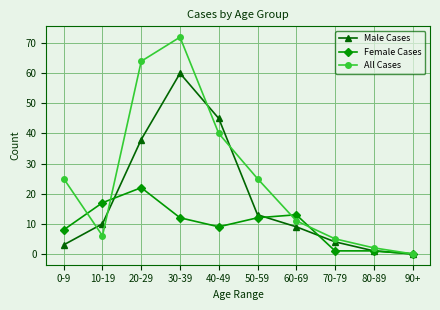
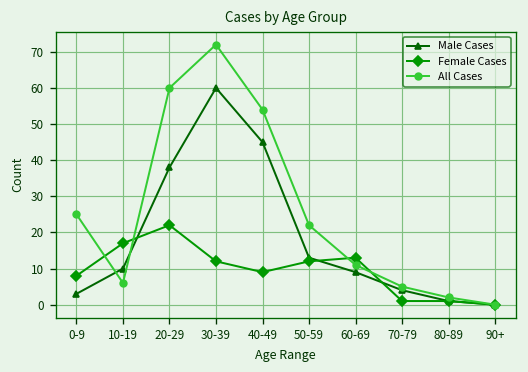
All Cases, 20-29: 64 -> 60
All Cases, 40-49: 40 -> 54
All Cases, 50-59: 25 -> 22
